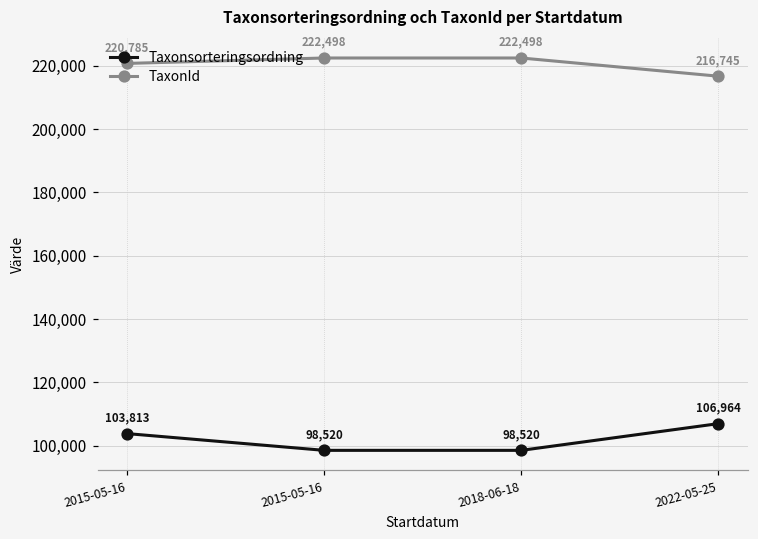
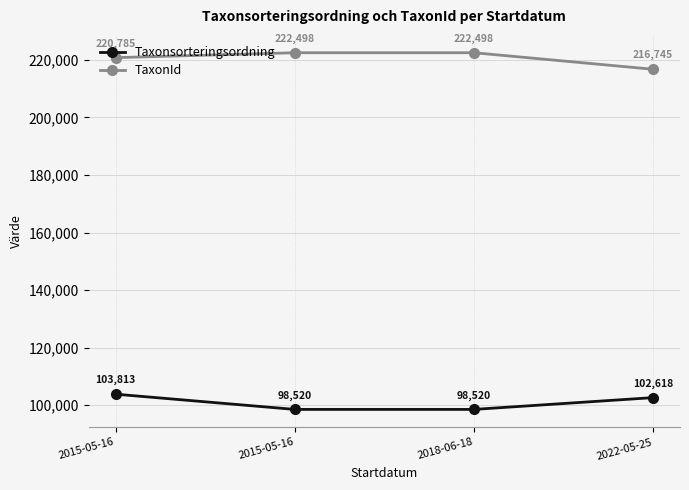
Taxonsorteringsordning, 2022-05-25: 106,964 -> 102,618
